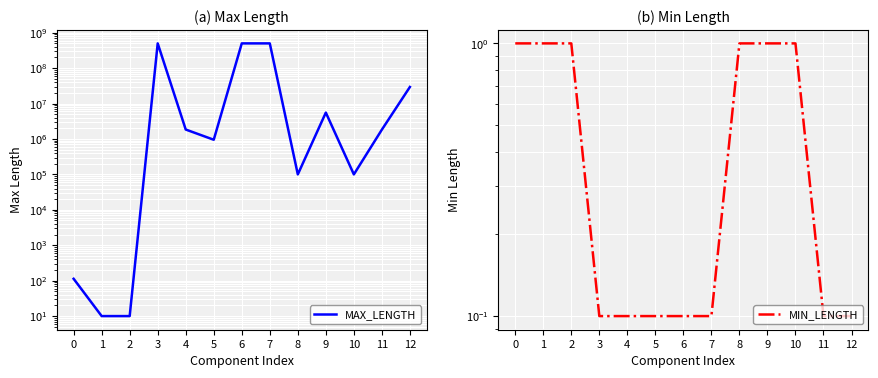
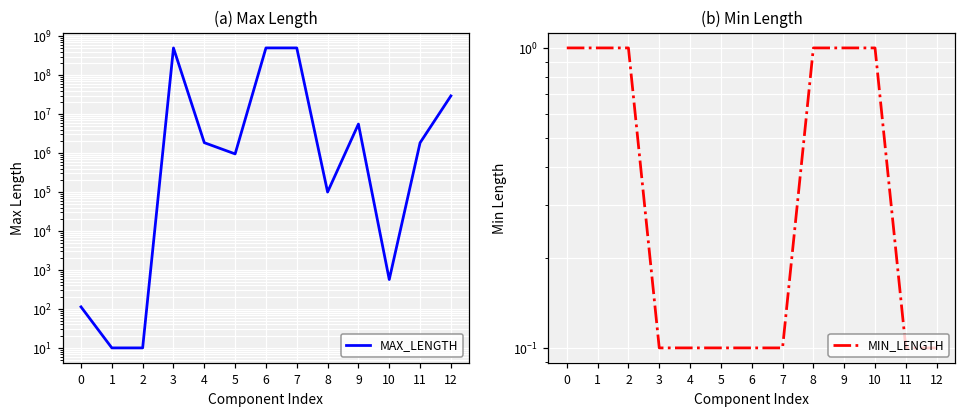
(a) Max Length, 10: 100000 -> 600
